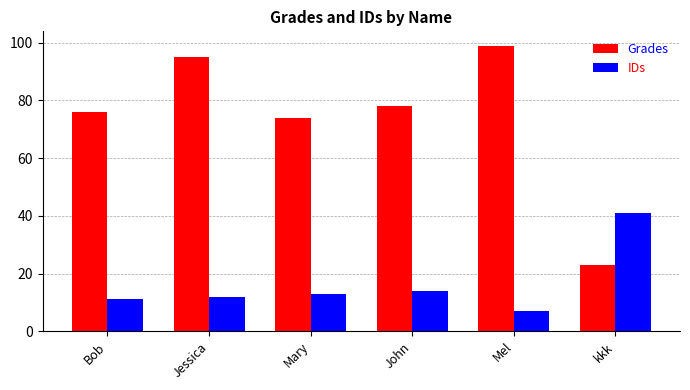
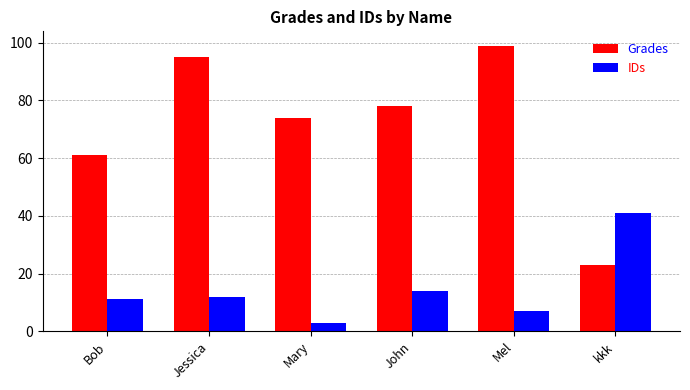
Grades, Bob: 76 -> 61
IDs, Mary: 13 -> 3
